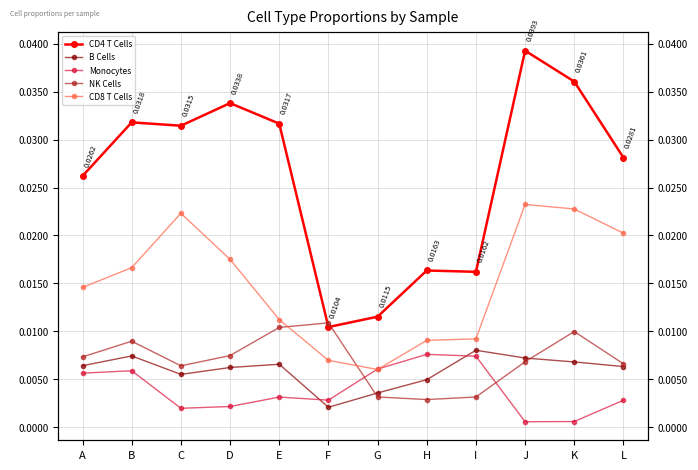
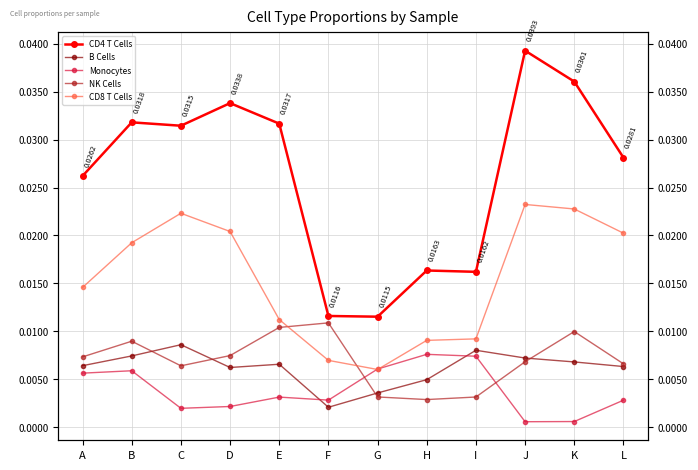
CD8 T Cells, B: 0.017 -> 0.019
B Cells, C: 0.006 -> 0.009
CD8 T Cells, D: 0.018 -> 0.020
CD4 T Cells, F: 0.0104 -> 0.0116
